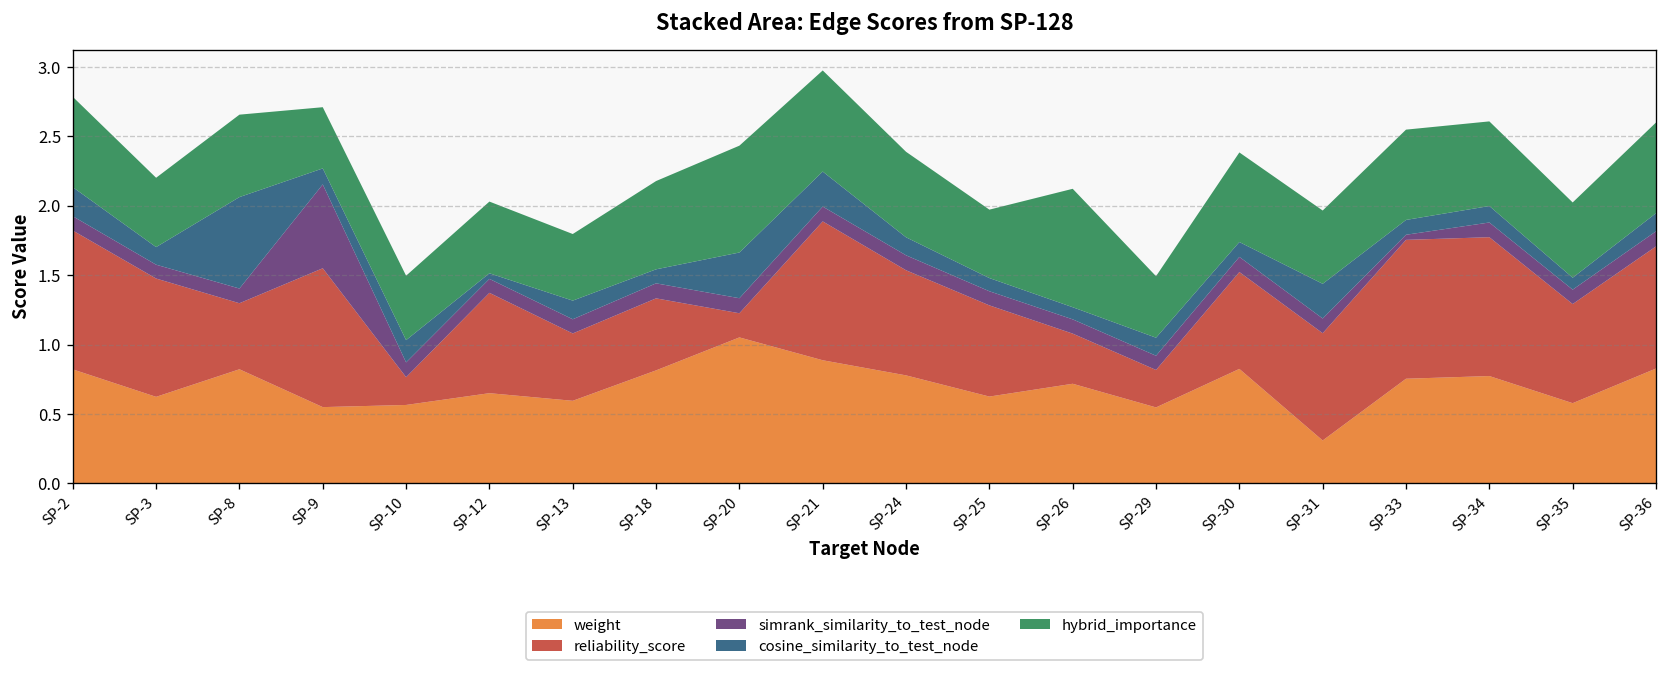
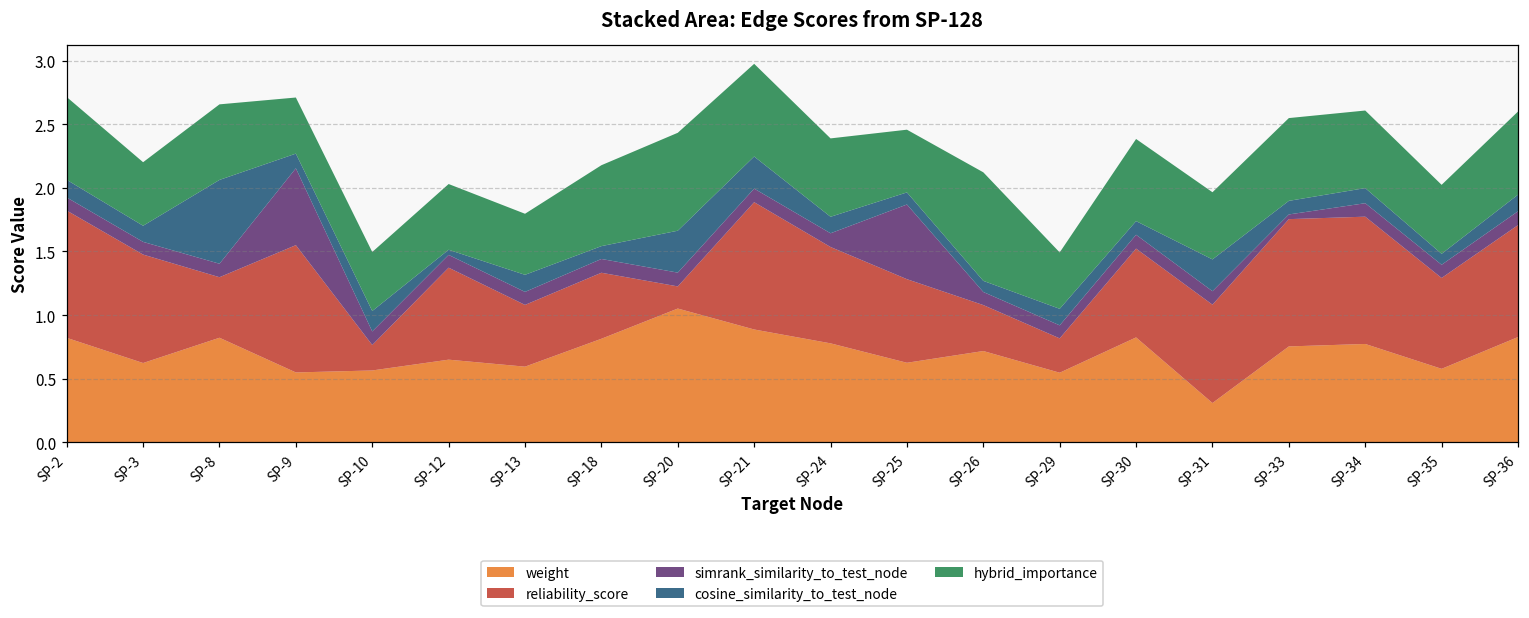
cosine_similarity_to_test_node, SP-2: 0.21 -> 0.14
simrank_similarity_to_test_node, SP-25: 0.10 -> 0.59
